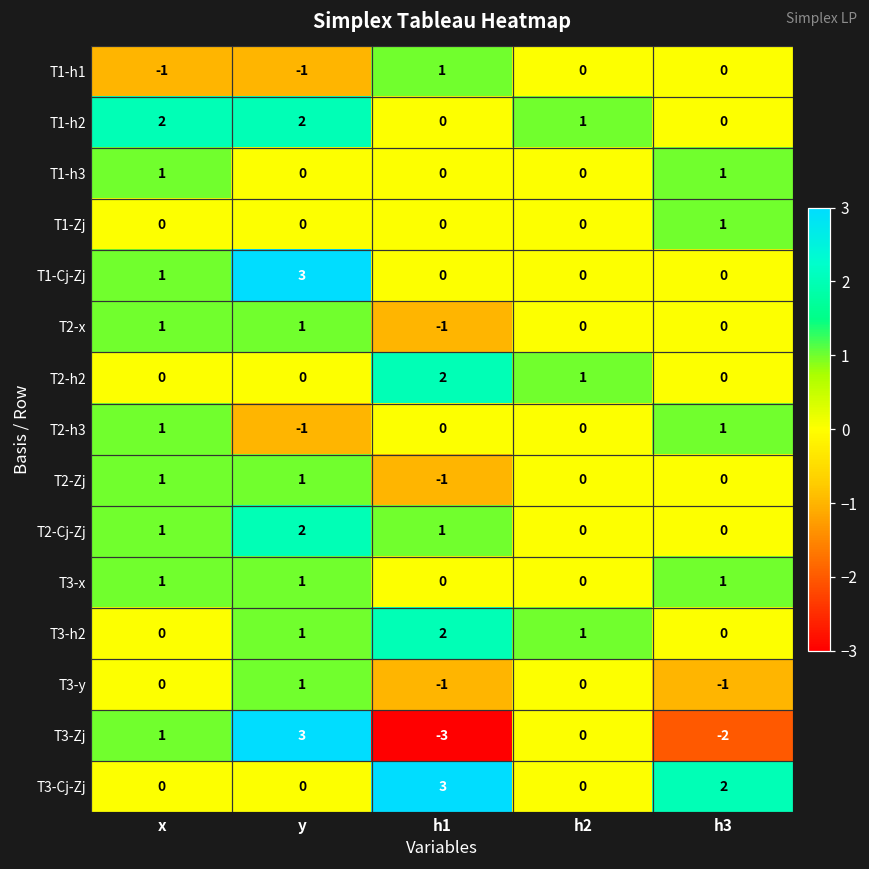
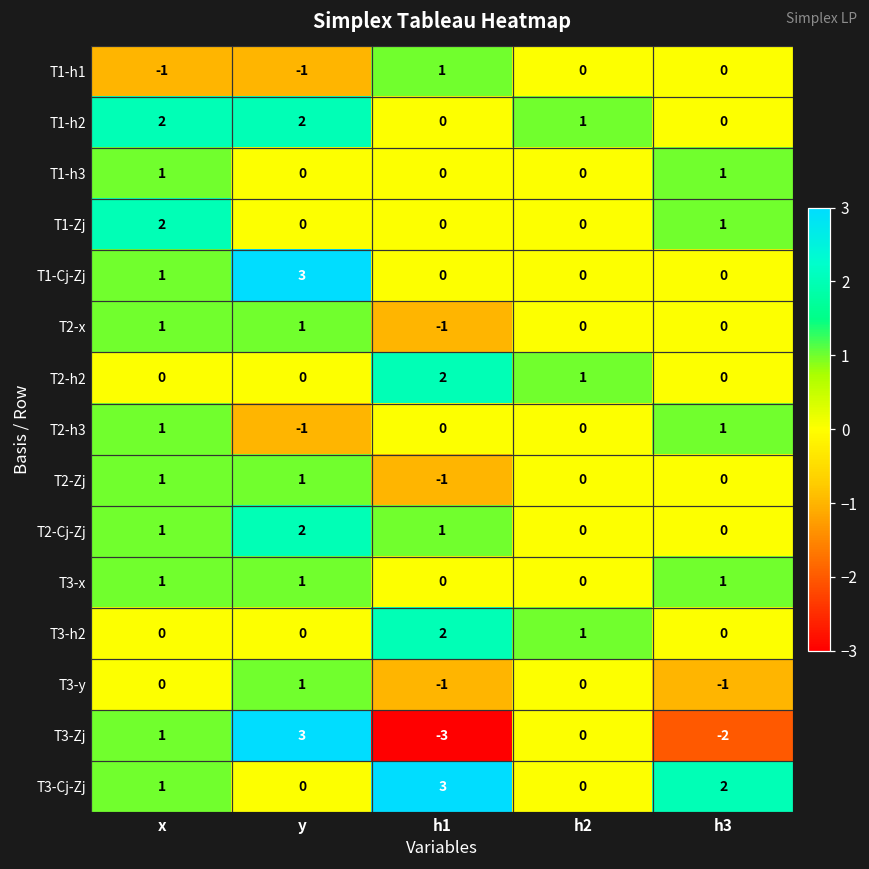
T1-Zj, x: 0 -> 2
T3-h2, y: 1 -> 0
T3-Cj-Zj, x: 0 -> 1
